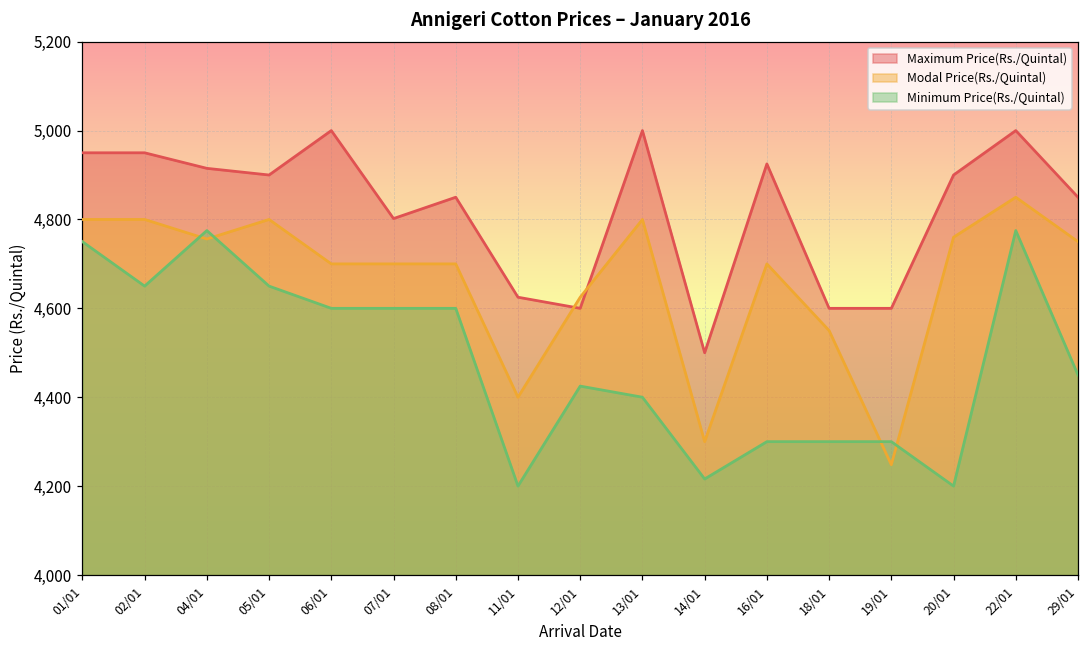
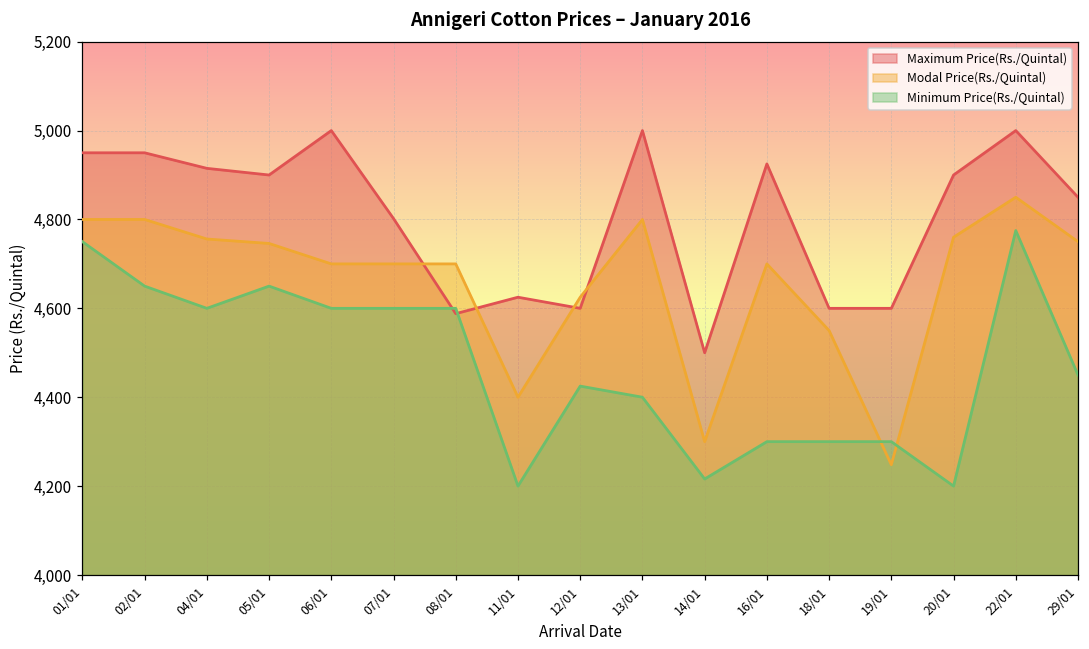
Minimum Price(Rs./Quintal), 04/01: 4,780 -> 4,600
Modal Price(Rs./Quintal), 05/01: 4,800 -> 4,750
Maximum Price(Rs./Quintal), 08/01: 4,850 -> 4,590
